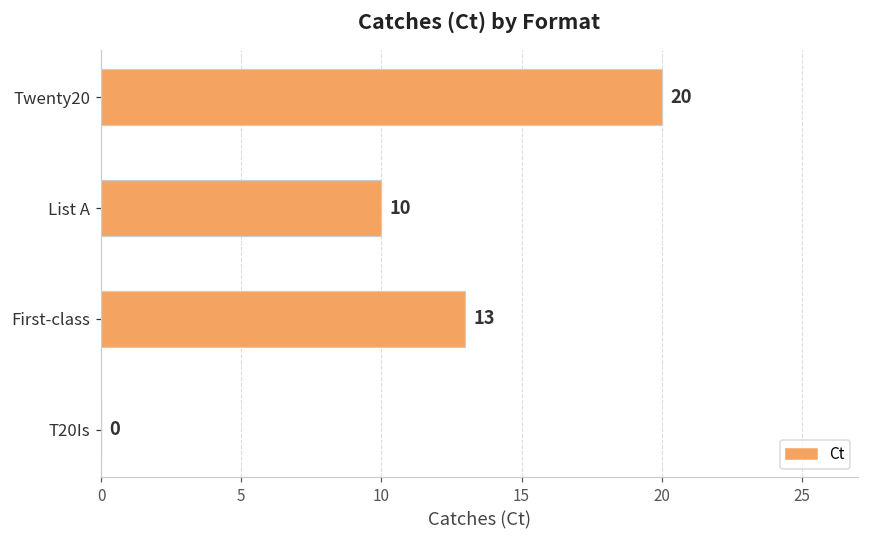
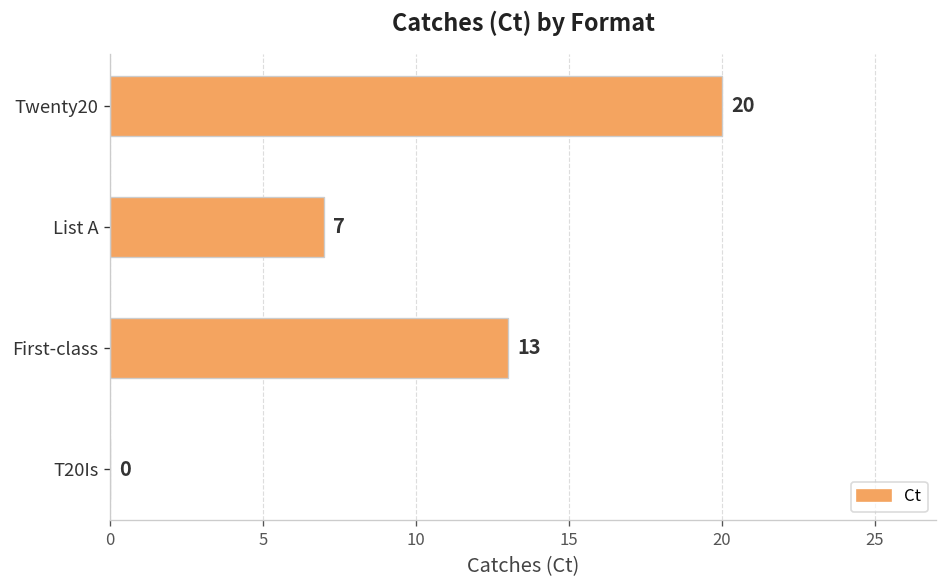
List A: 10 -> 7
